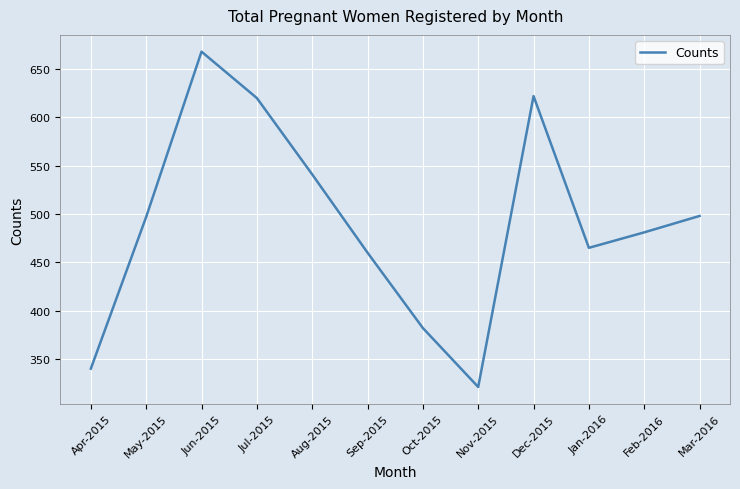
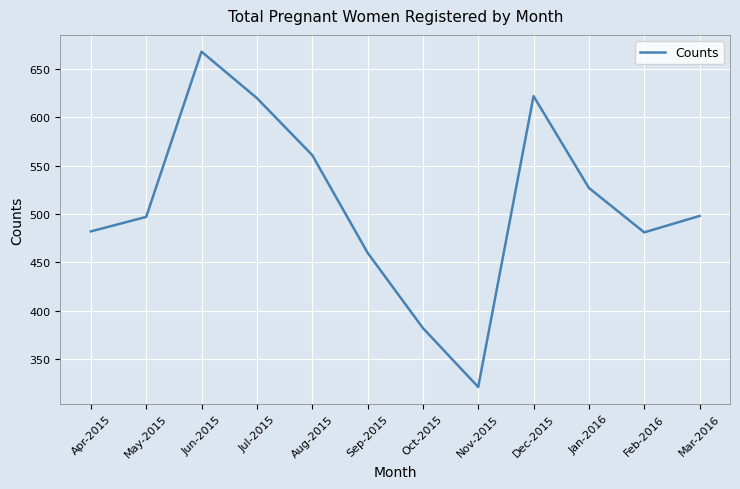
Apr-2015: 340 -> 480
Aug-2015: 540 -> 560
Jan-2016: 470 -> 530
